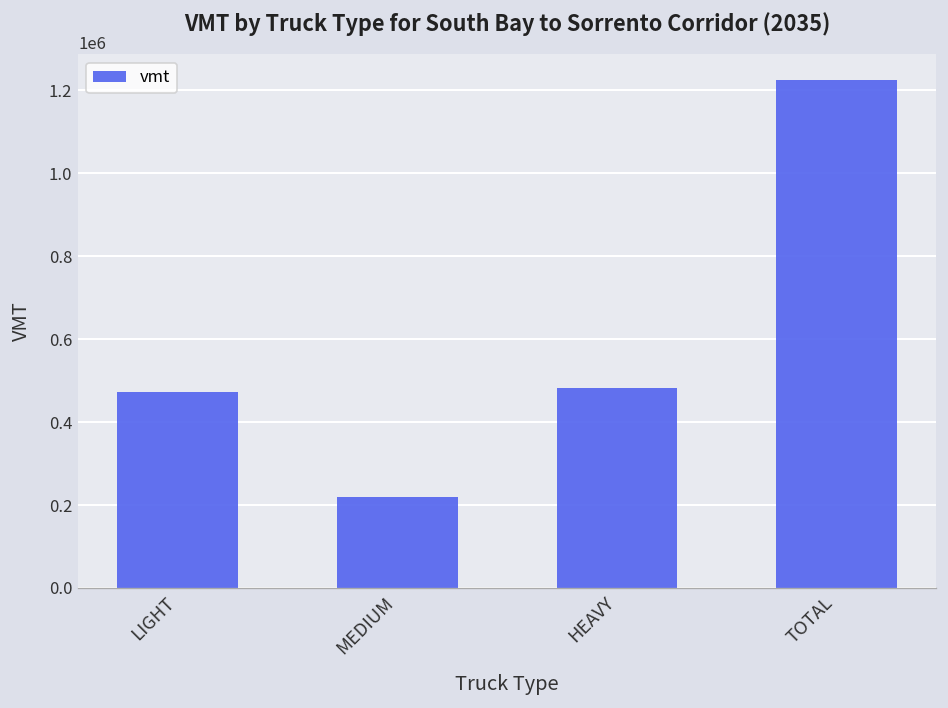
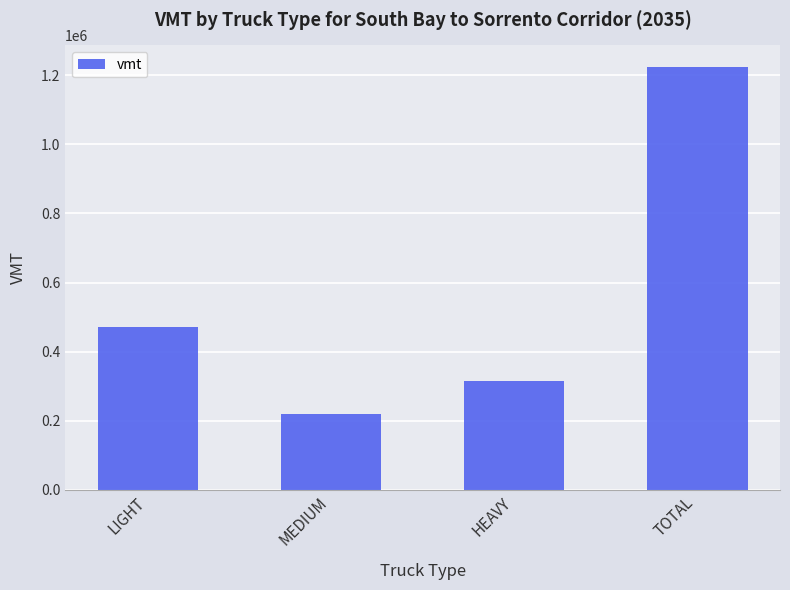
HEAVY: 480000 -> 320000
